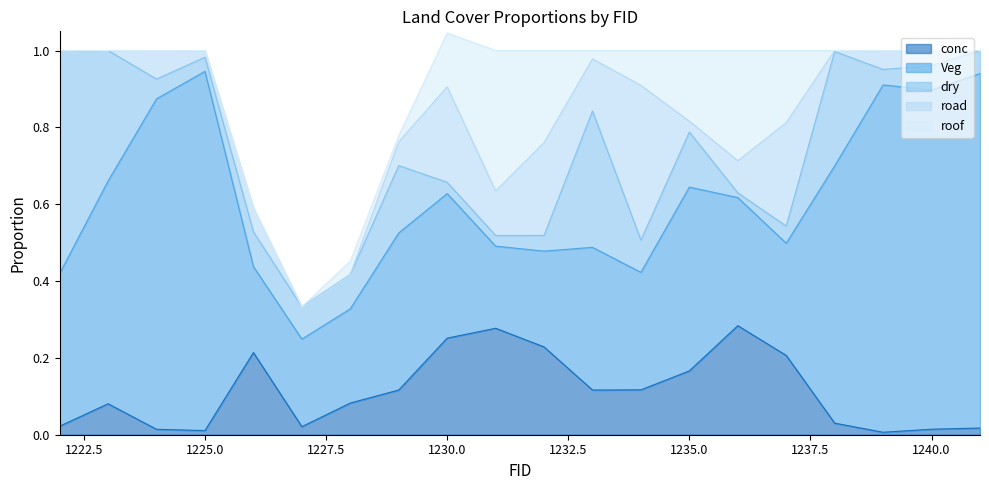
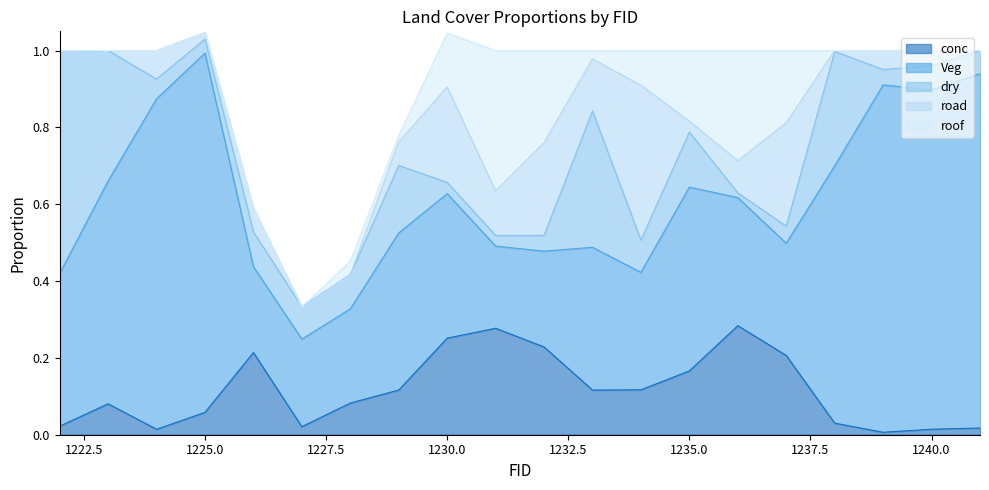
conc, 1225.0: 0.01 -> 0.06
